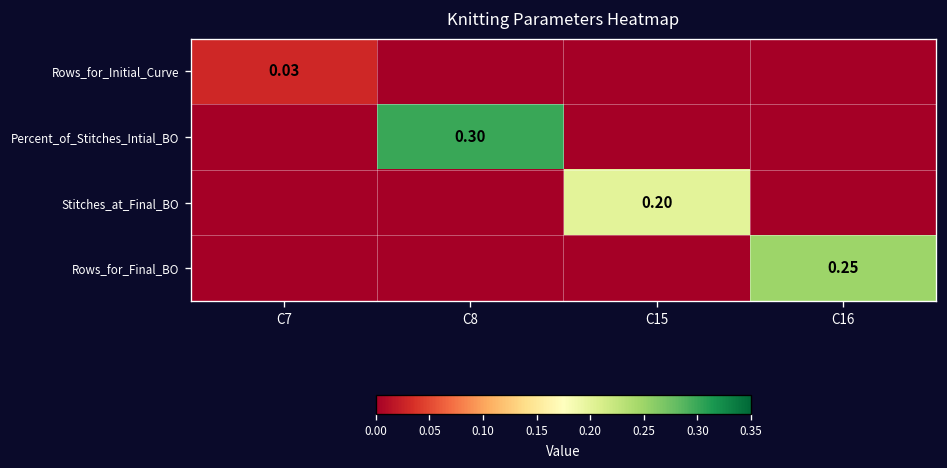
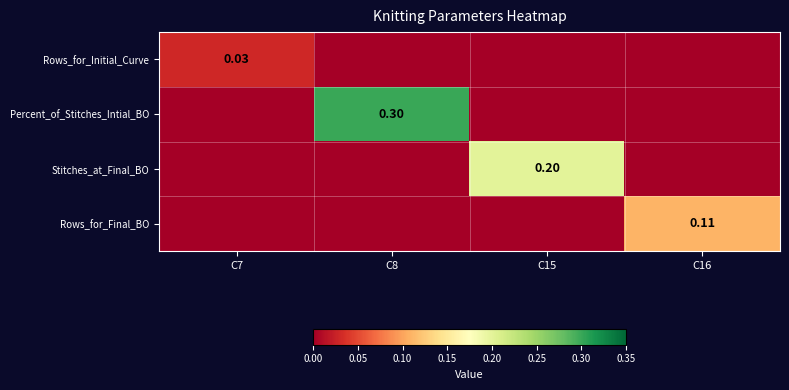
Rows_for_Final_BO, C16: 0.25 -> 0.11
